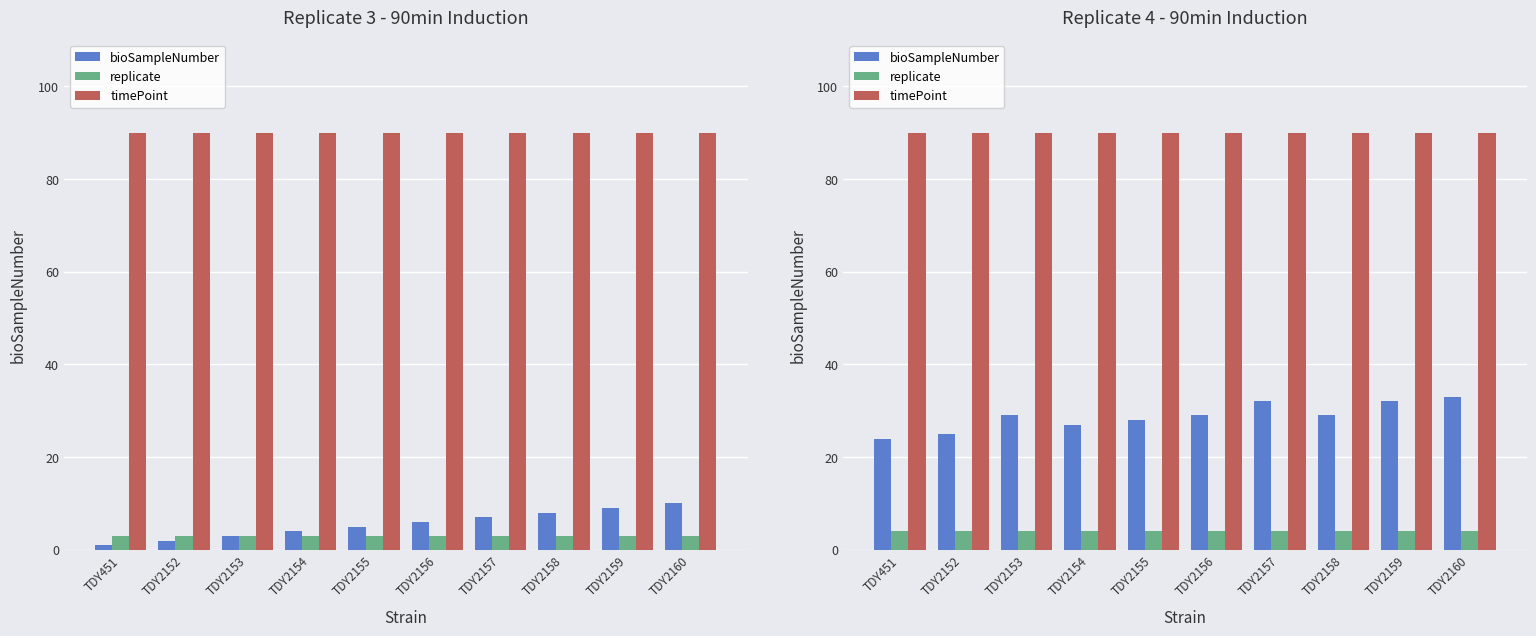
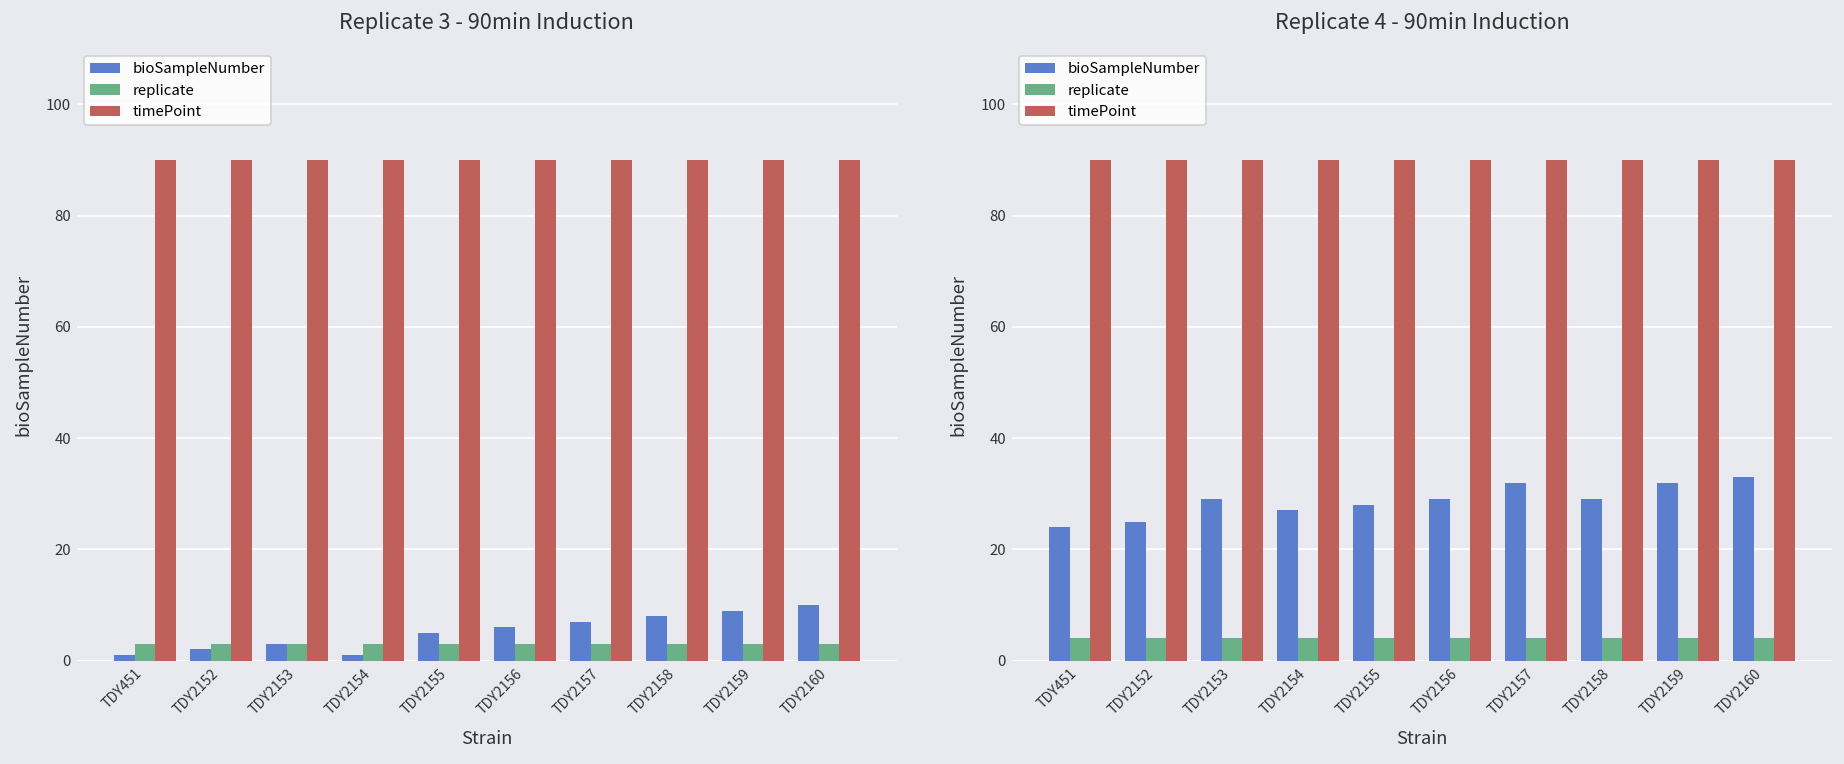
Replicate 3 - 90min Induction, bioSampleNumber, TDY2154: 4 -> 1
